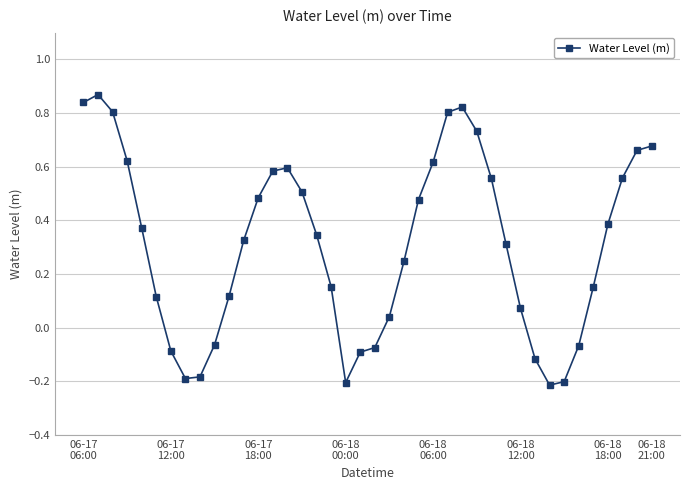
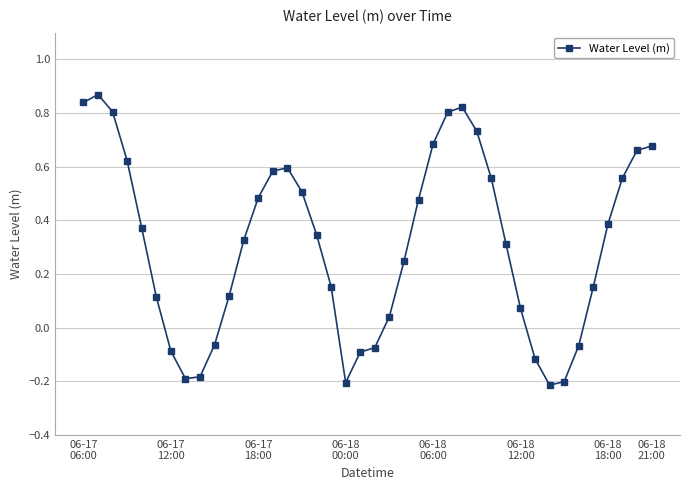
06-18 06:00: 0.62 -> 0.68
